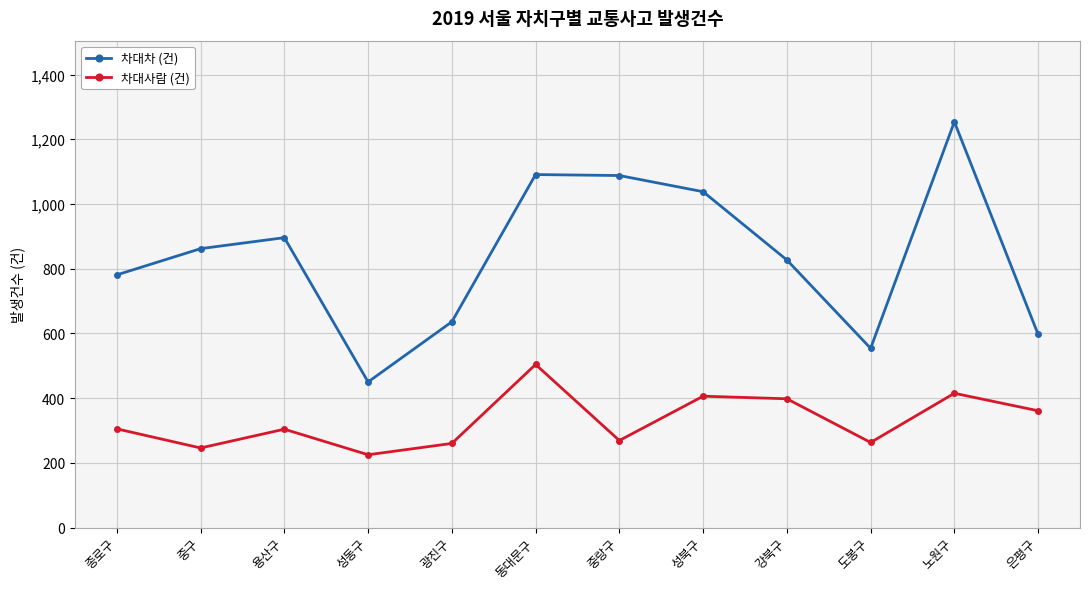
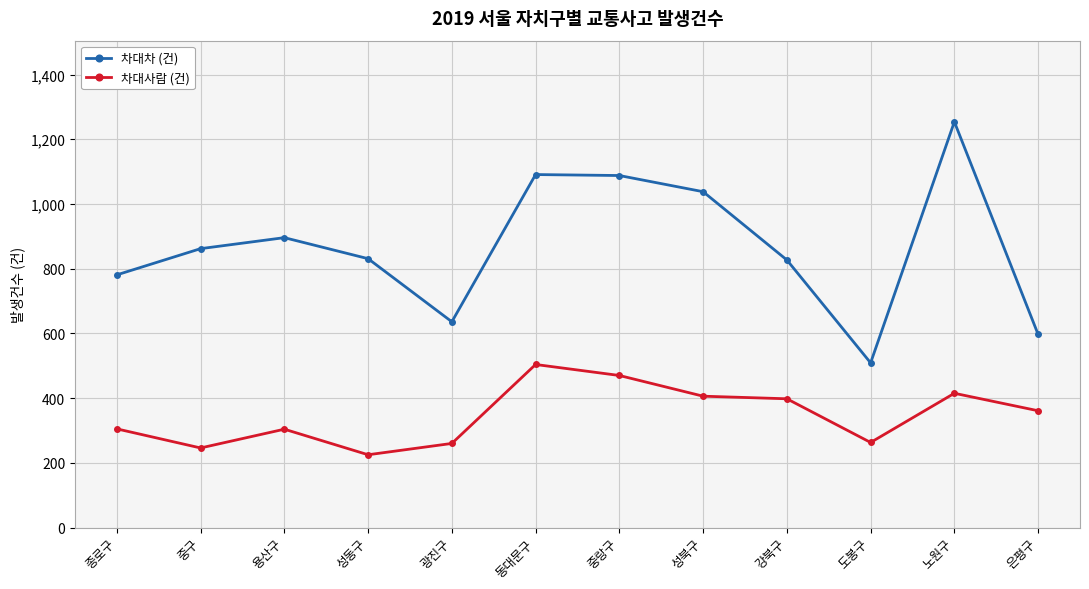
차대차 (건), 성동구: 450 -> 830
차대사람 (건), 중랑구: 270 -> 470
차대차 (건), 도봉구: 550 -> 510
